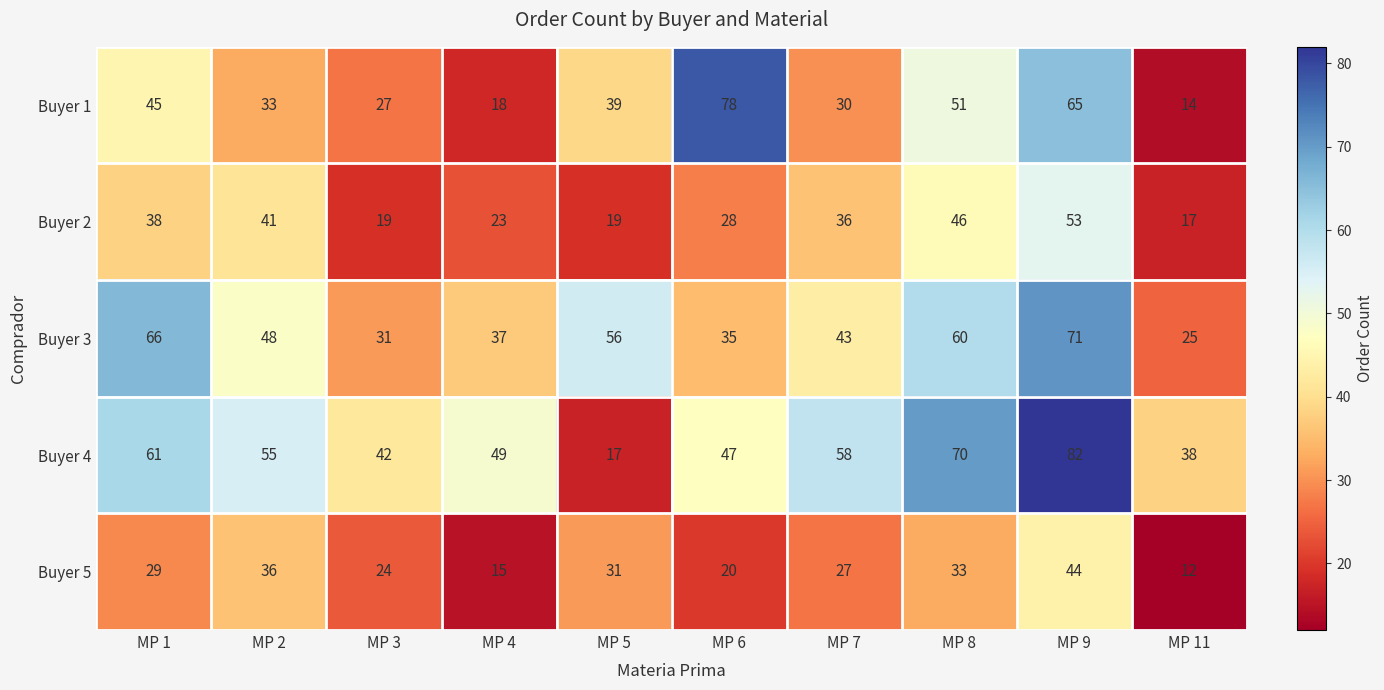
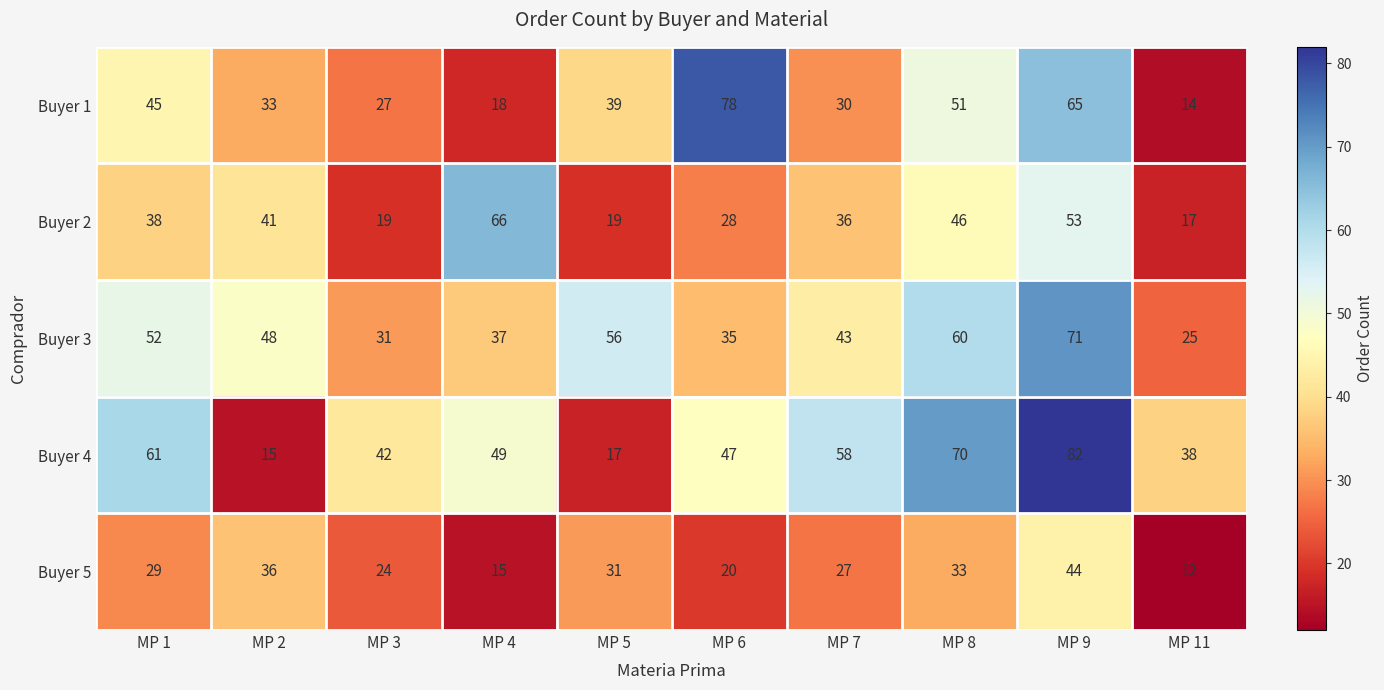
Buyer 2, MP 4: 23 -> 66
Buyer 3, MP 1: 66 -> 52
Buyer 4, MP 2: 55 -> 15
